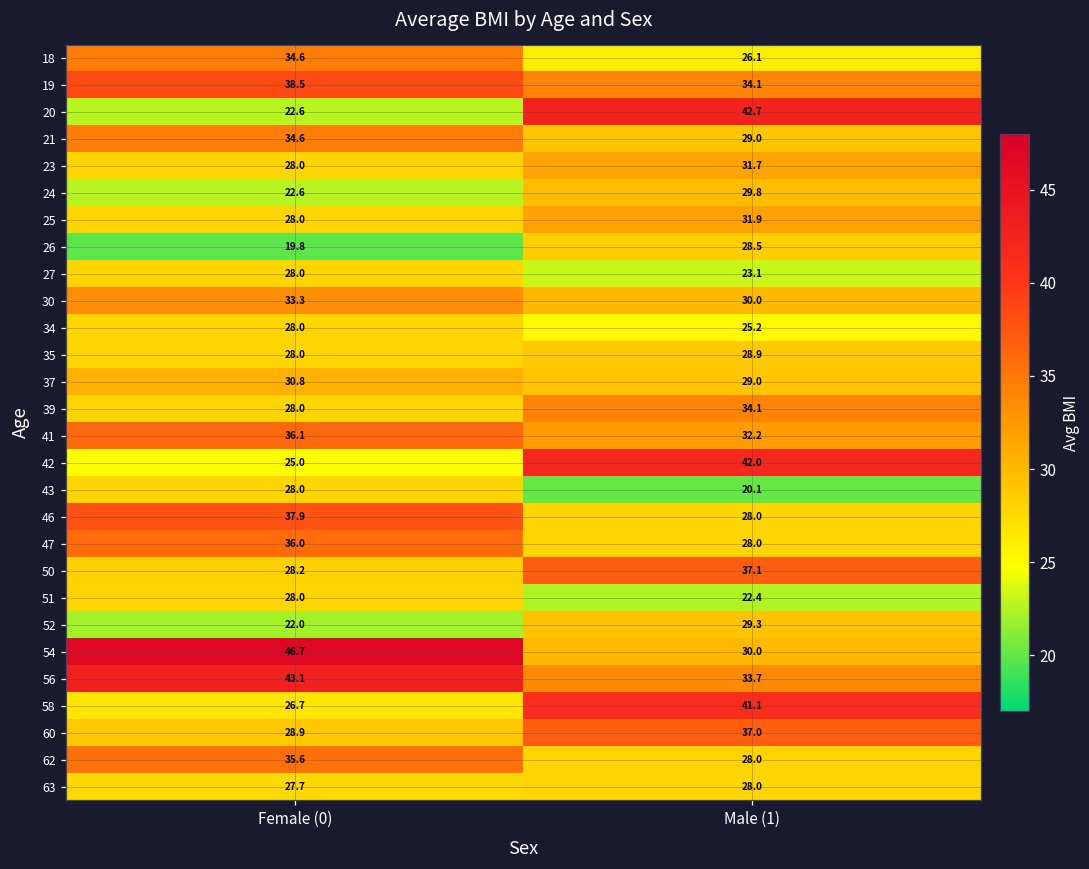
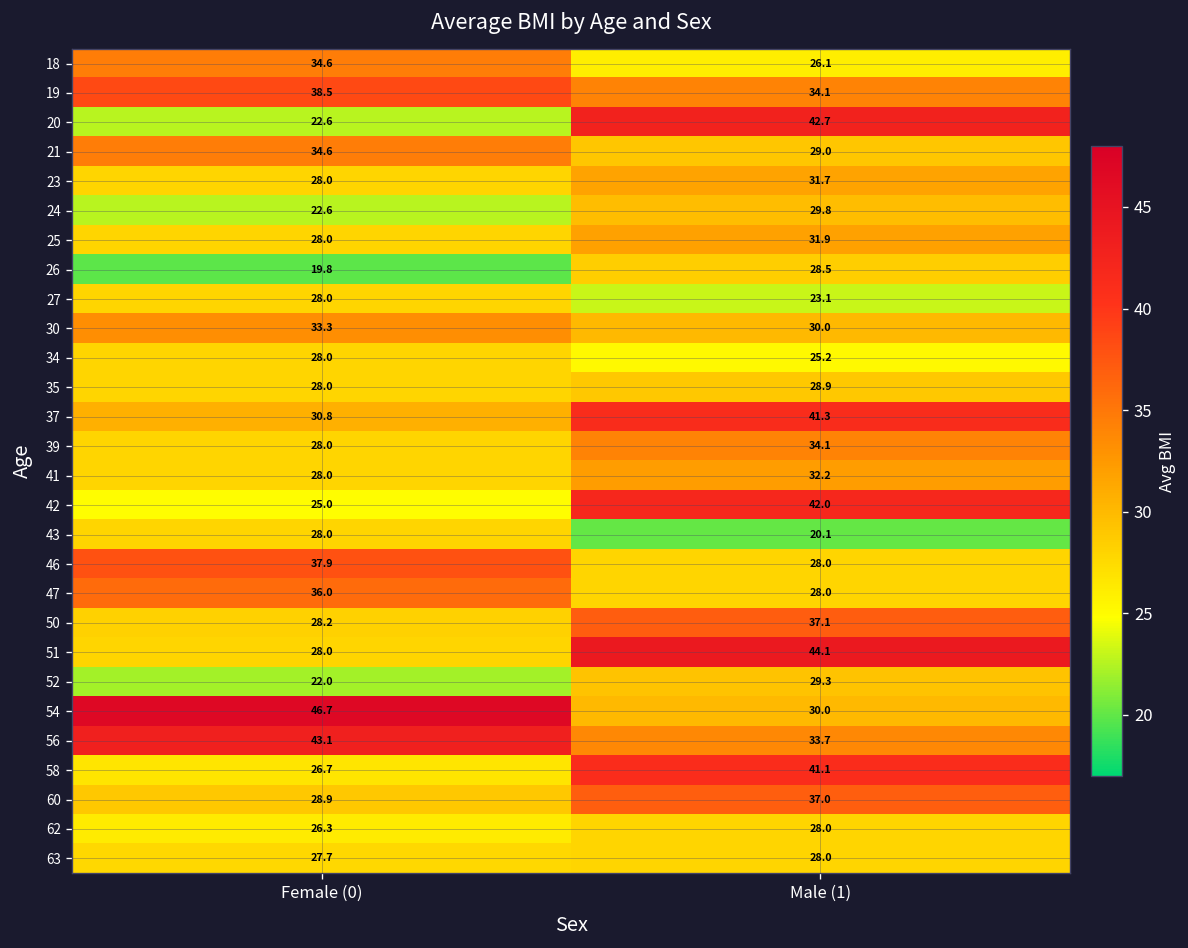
37, Male (1): 29.0 -> 41.3
41, Female (0): 36.1 -> 28.0
51, Male (1): 22.4 -> 44.1
62, Female (0): 35.6 -> 26.3
